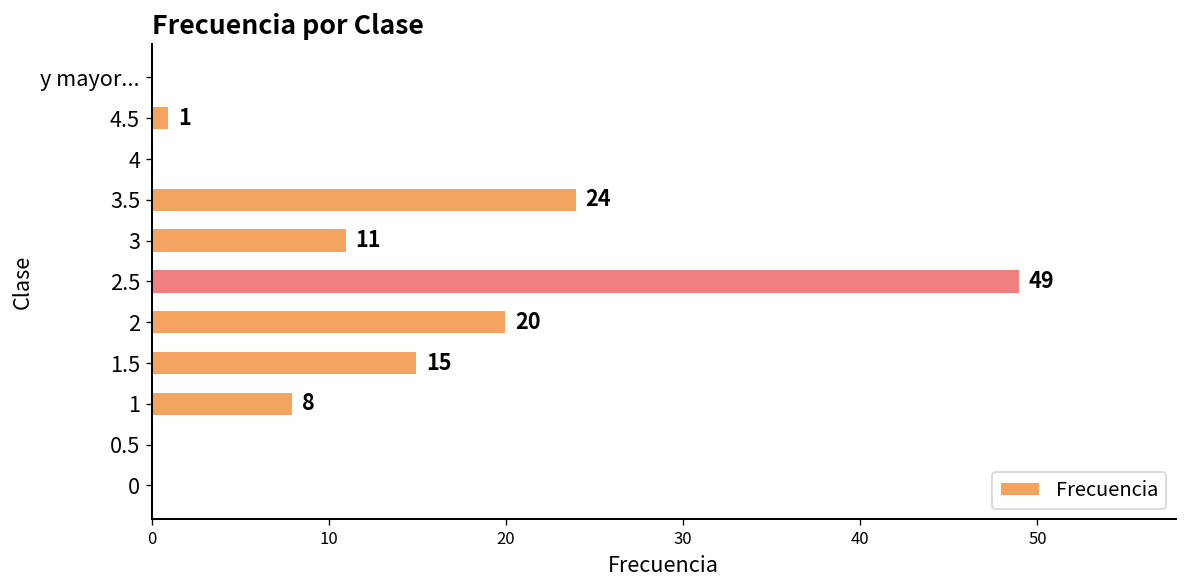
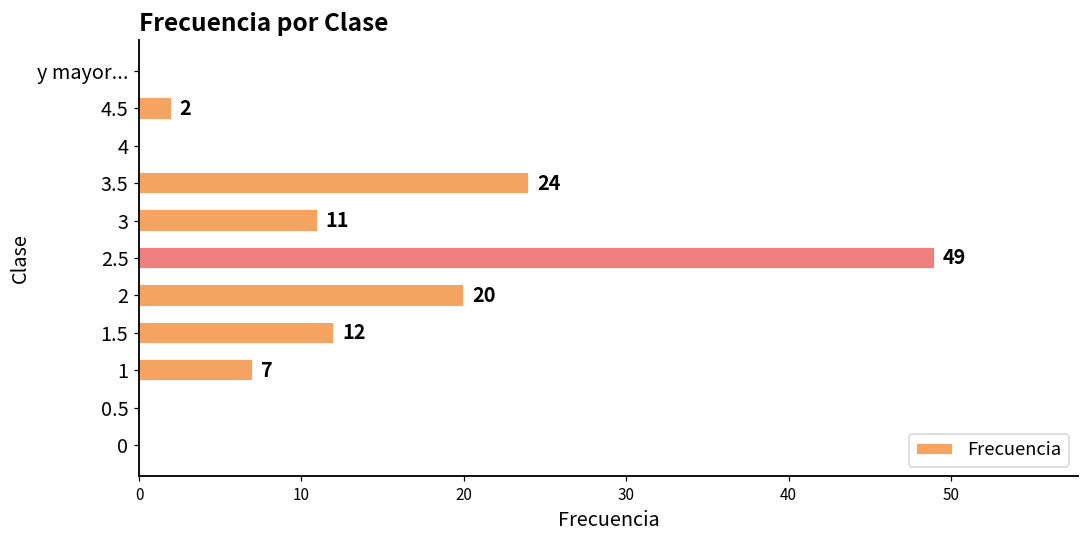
4.5: 1 -> 2
1.5: 15 -> 12
1: 8 -> 7
